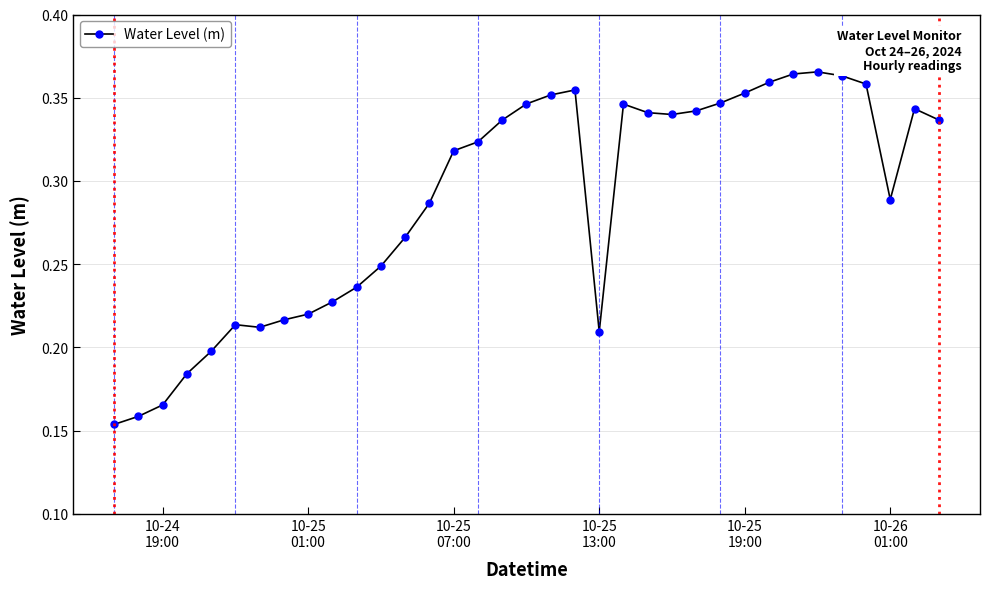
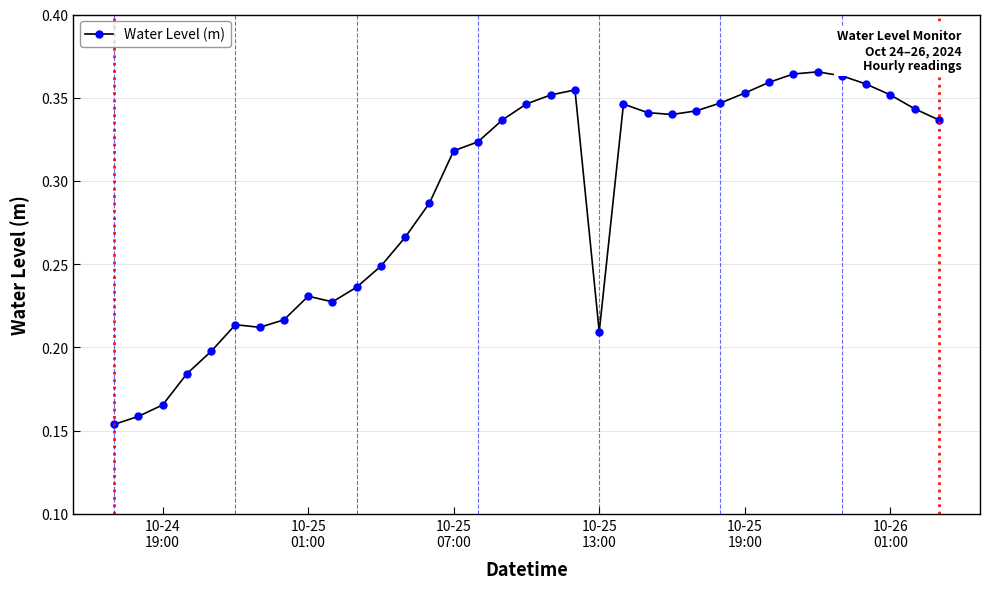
10-25 01:00: 0.220 -> 0.231
10-26 01:00: 0.289 -> 0.352
